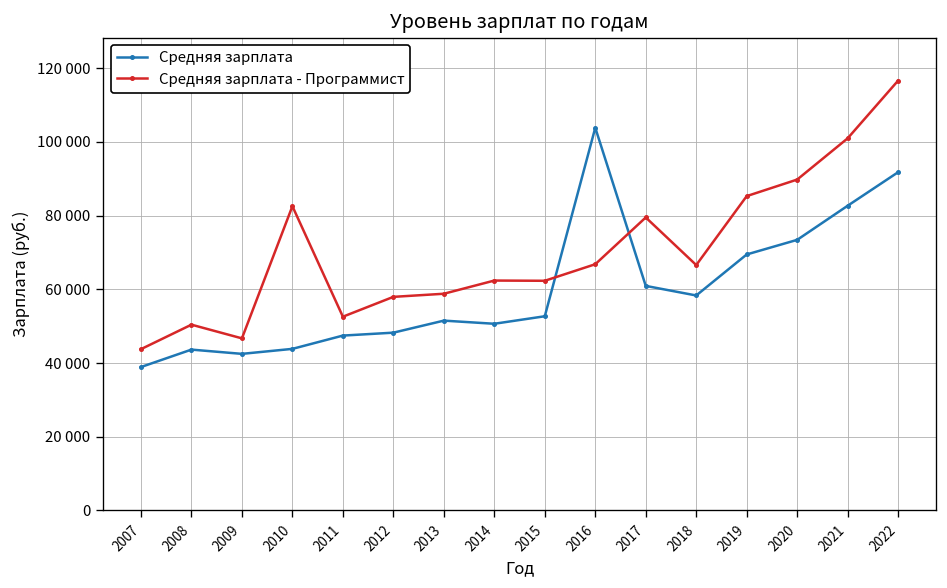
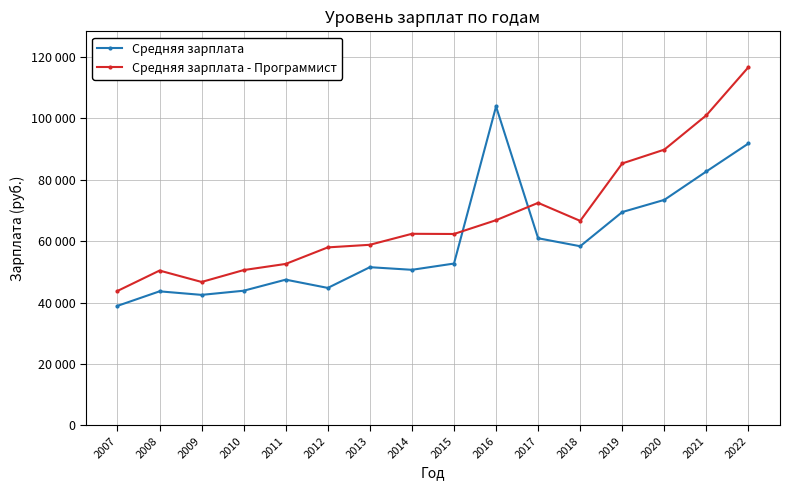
Средняя зарплата - Программист, 2010: 83000 -> 51000
Средняя зарплата, 2012: 48000 -> 45000
Средняя зарплата - Программист, 2017: 80000 -> 72000
